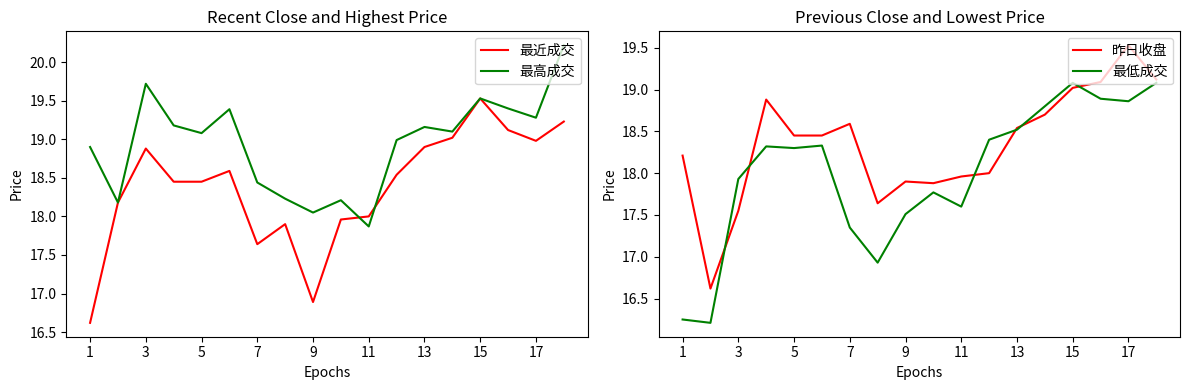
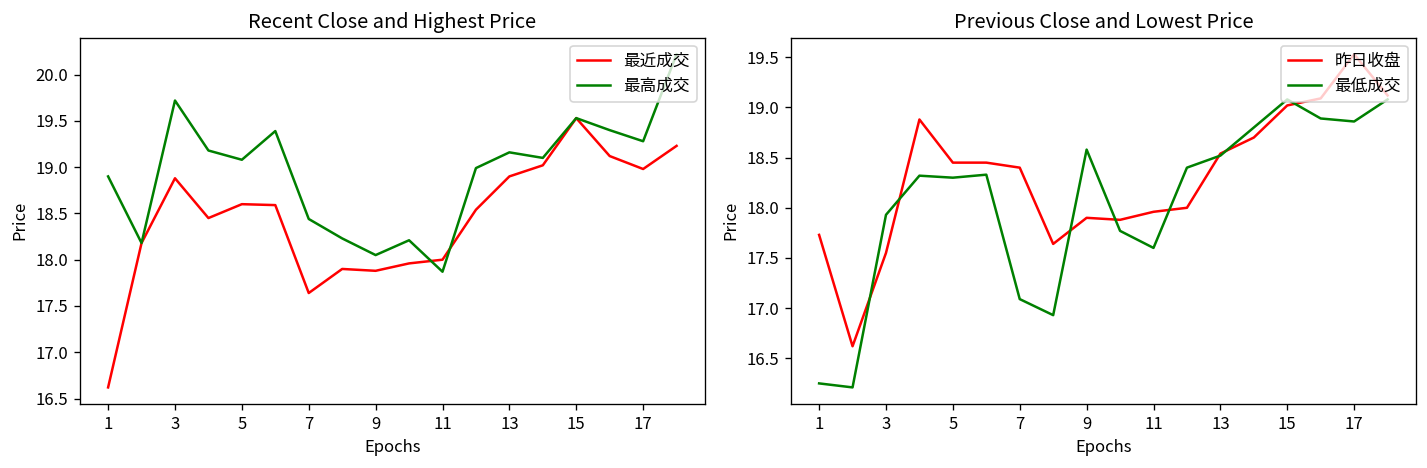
Recent Close and Highest Price, 最近成交, 5: 18.5 -> 18.6
Recent Close and Highest Price, 最近成交, 9: 16.9 -> 17.9
Previous Close and Lowest Price, 昨日收盘, 1: 18.2 -> 17.7
Previous Close and Lowest Price, 昨日收盘, 7: 18.6 -> 18.4
Previous Close and Lowest Price, 最低成交, 7: 17.4 -> 17.1
Previous Close and Lowest Price, 最低成交, 9: 17.5 -> 18.6
